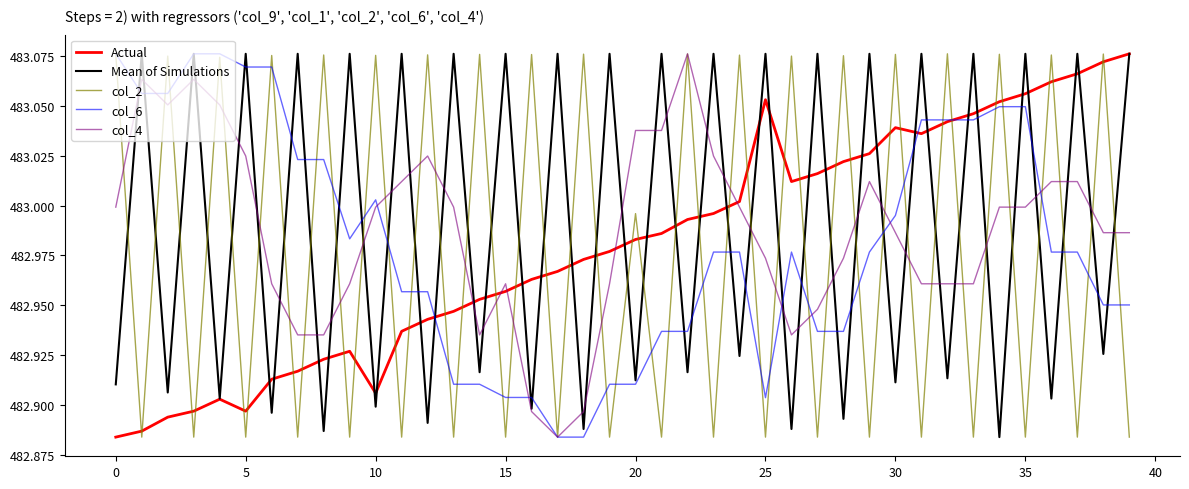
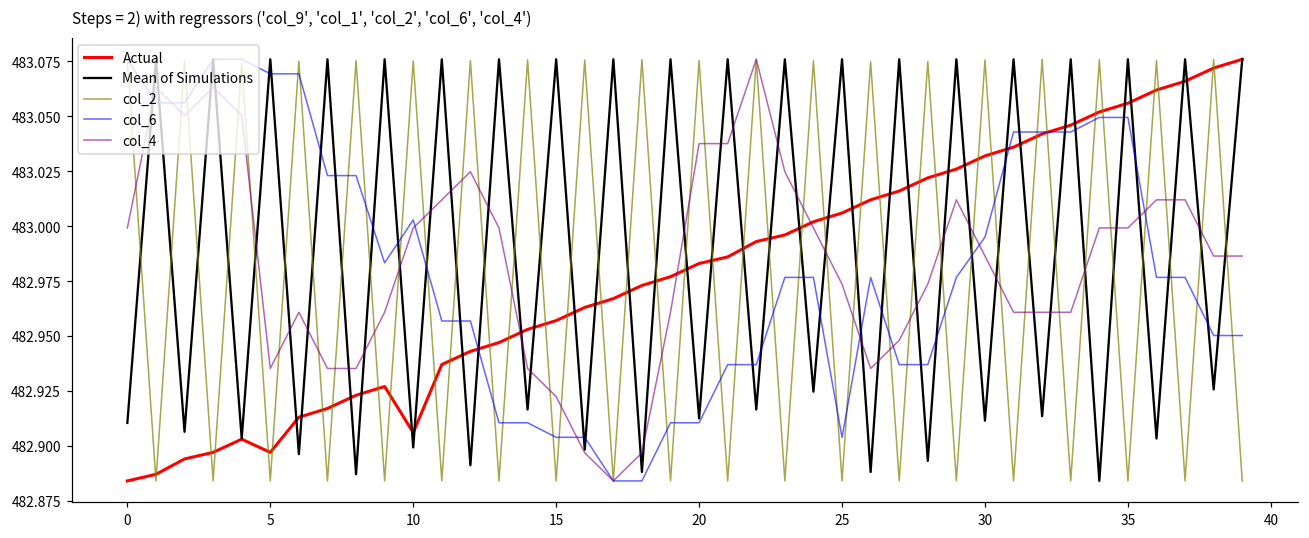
col_4, 5: 483.025 -> 482.935
col_4, 15: 482.961 -> 482.922
col_2, 20: 482.996 -> 483.075
Actual, 25: 483.053 -> 483.006
Actual, 30: 483.039 -> 483.032
